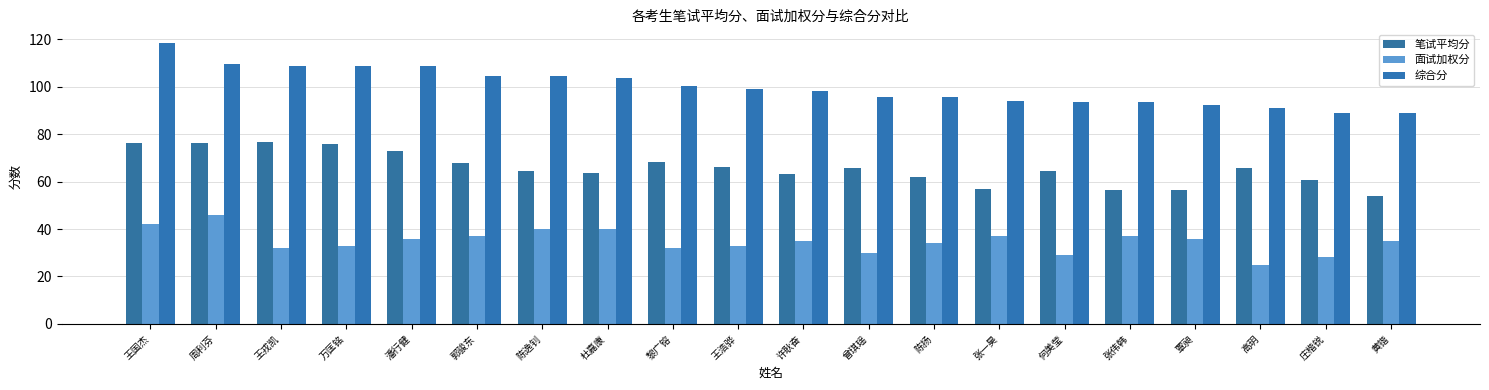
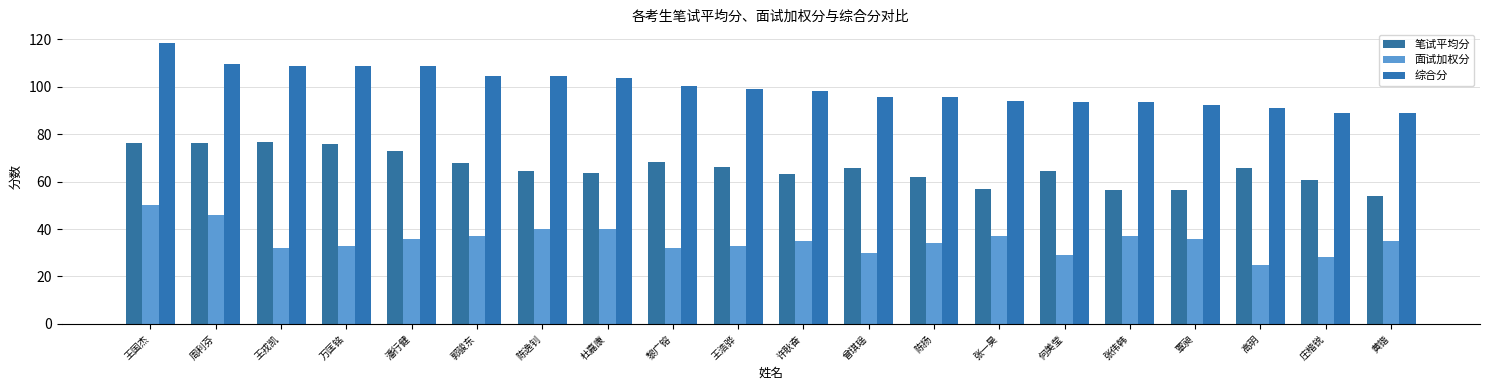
面试加权分, 王国杰: 42 -> 50
